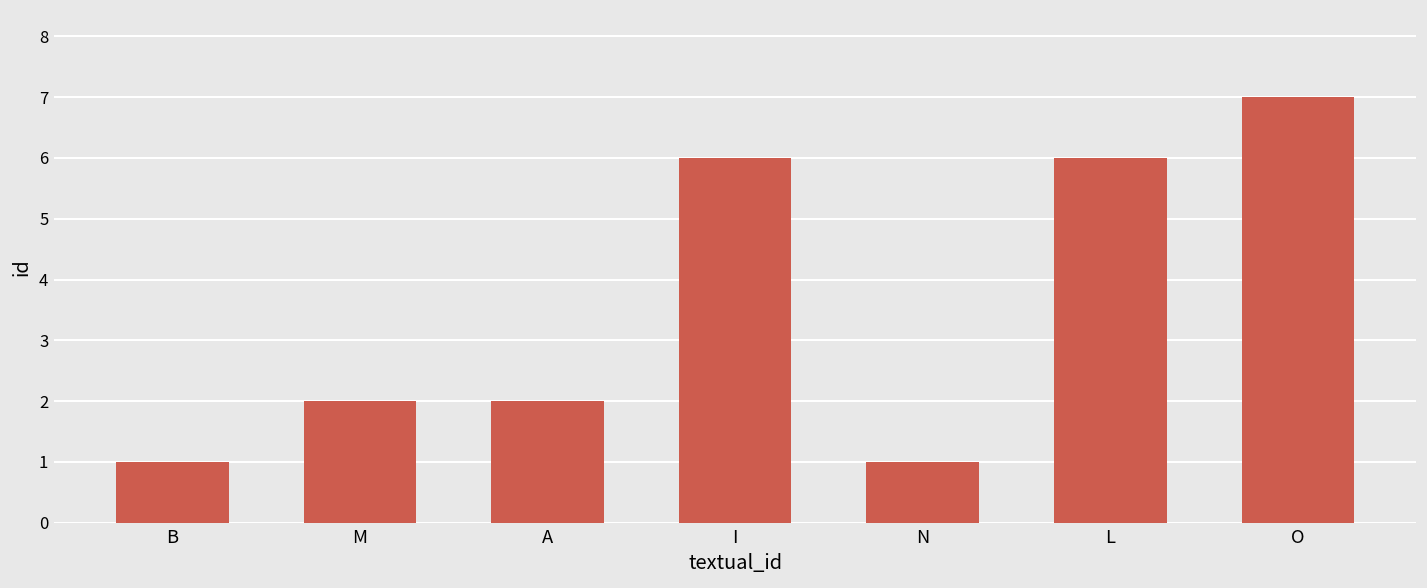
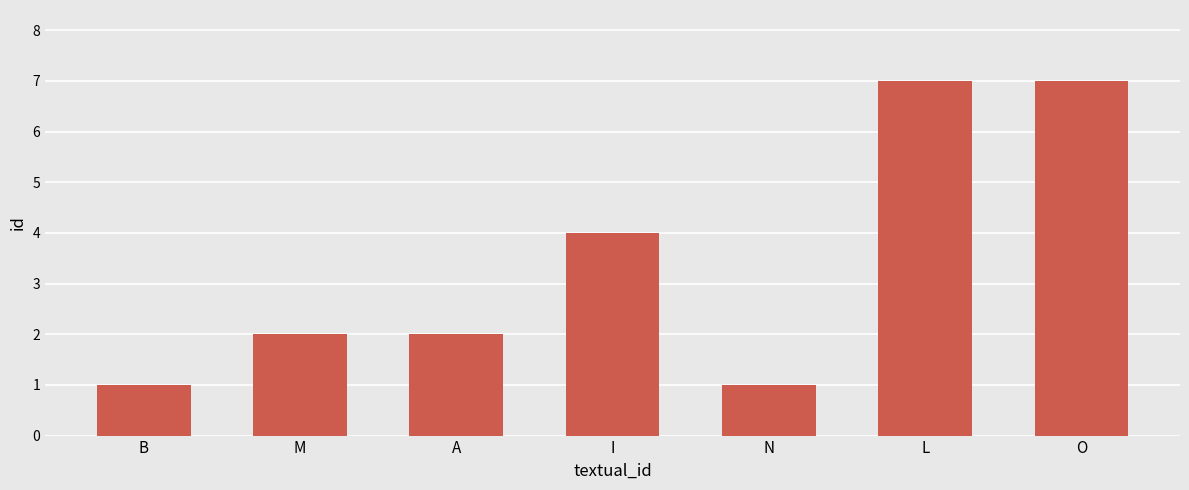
I: 6 -> 4
L: 6 -> 7
